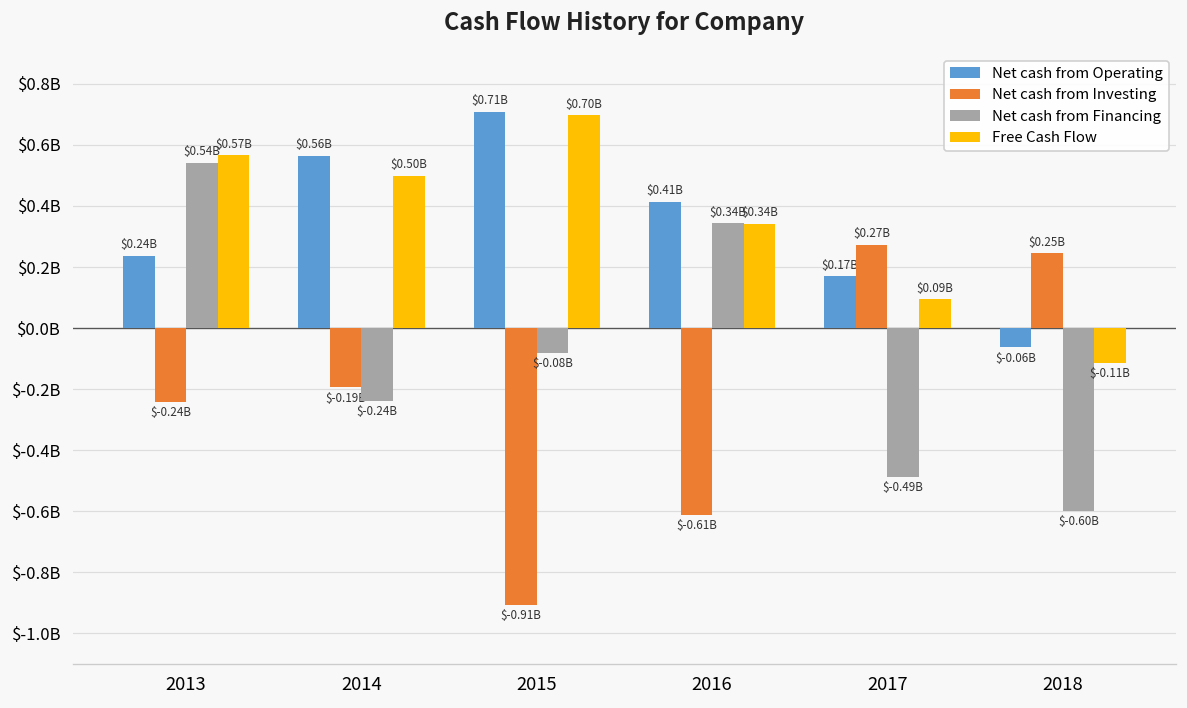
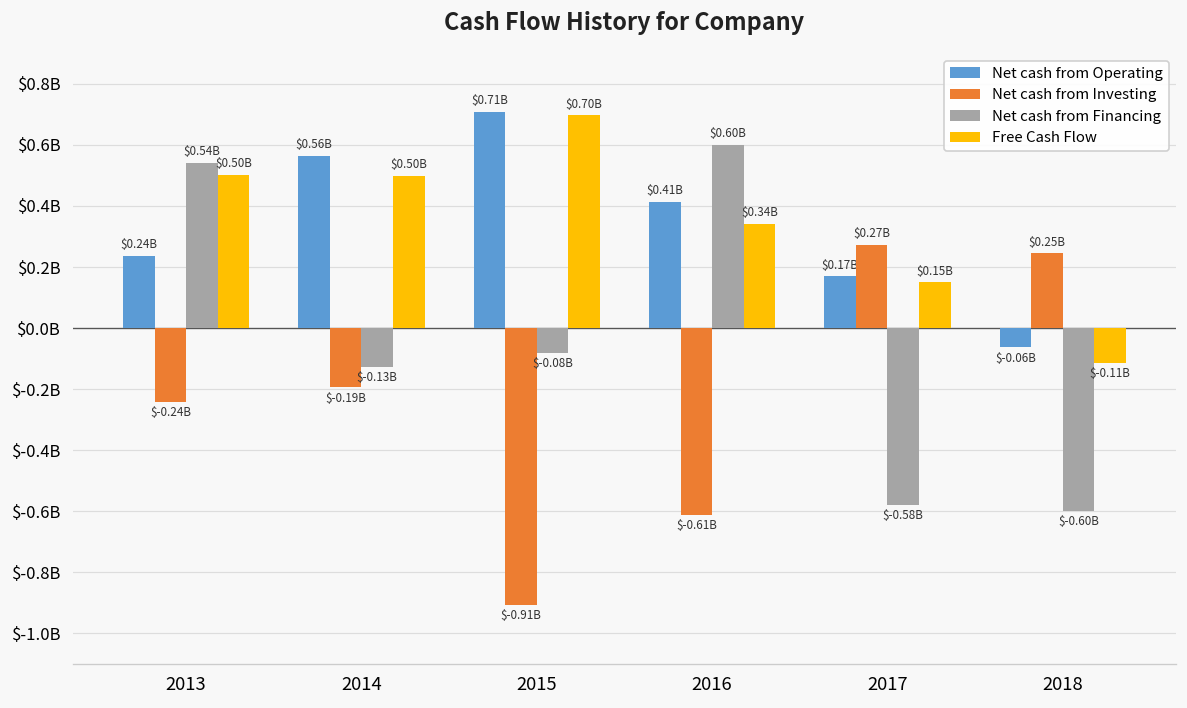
Free Cash Flow, 2013: $0.57B -> $0.50B
Net cash from Financing, 2014: $-0.24B -> $-0.13B
Net cash from Financing, 2016: $0.34B -> $0.60B
Net cash from Financing, 2017: $-0.49B -> $-0.58B
Free Cash Flow, 2017: $0.09B -> $0.15B
